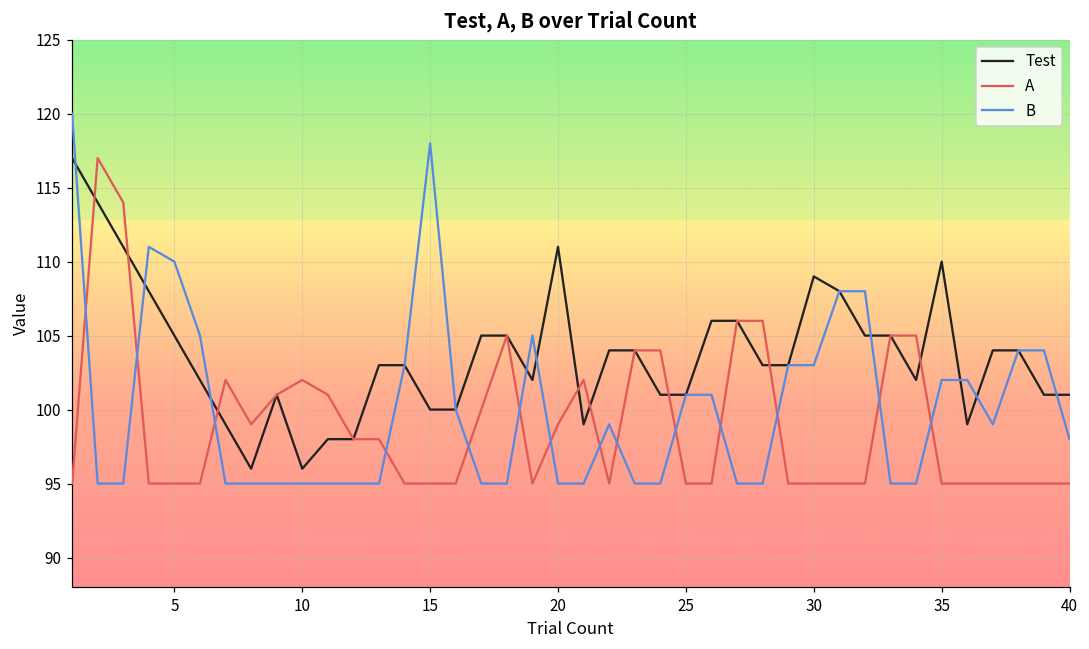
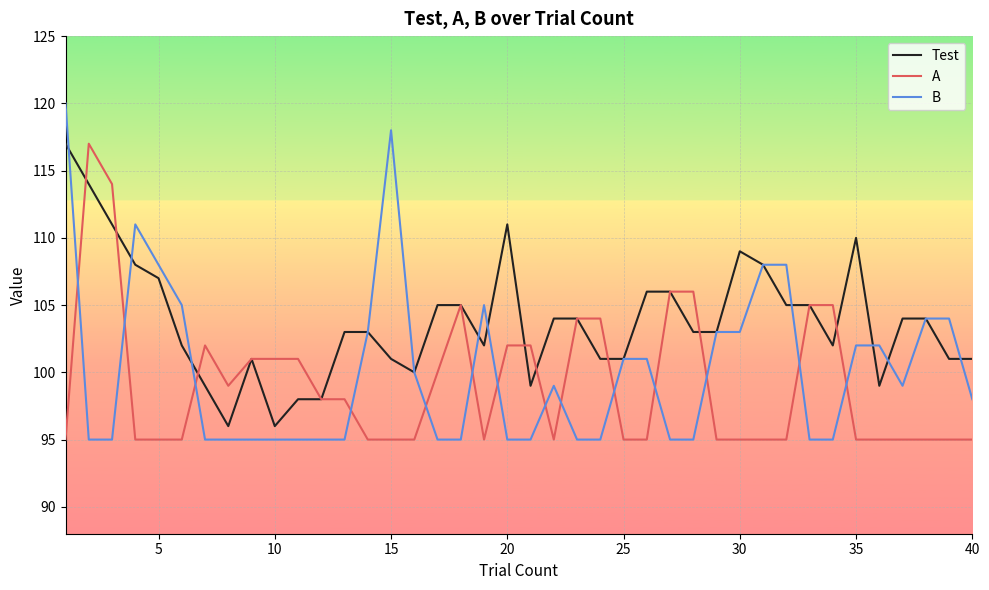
Test, 5: 105 -> 107
B, 5: 110 -> 108
A, 10: 102 -> 101
Test, 15: 100 -> 101
A, 20: 99 -> 102
